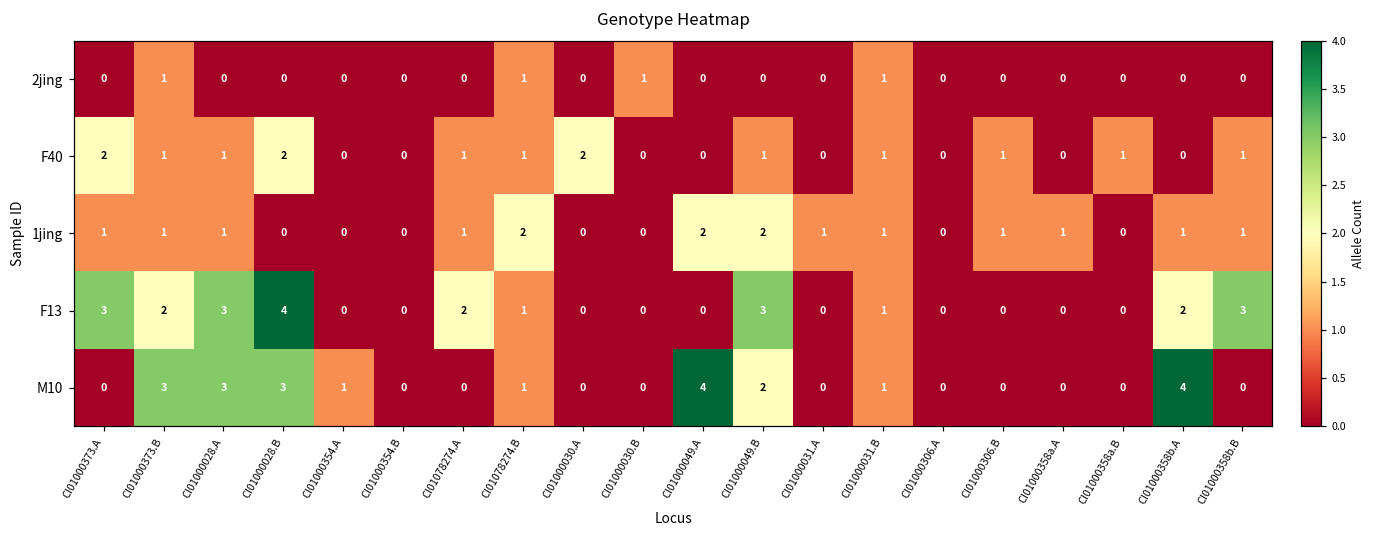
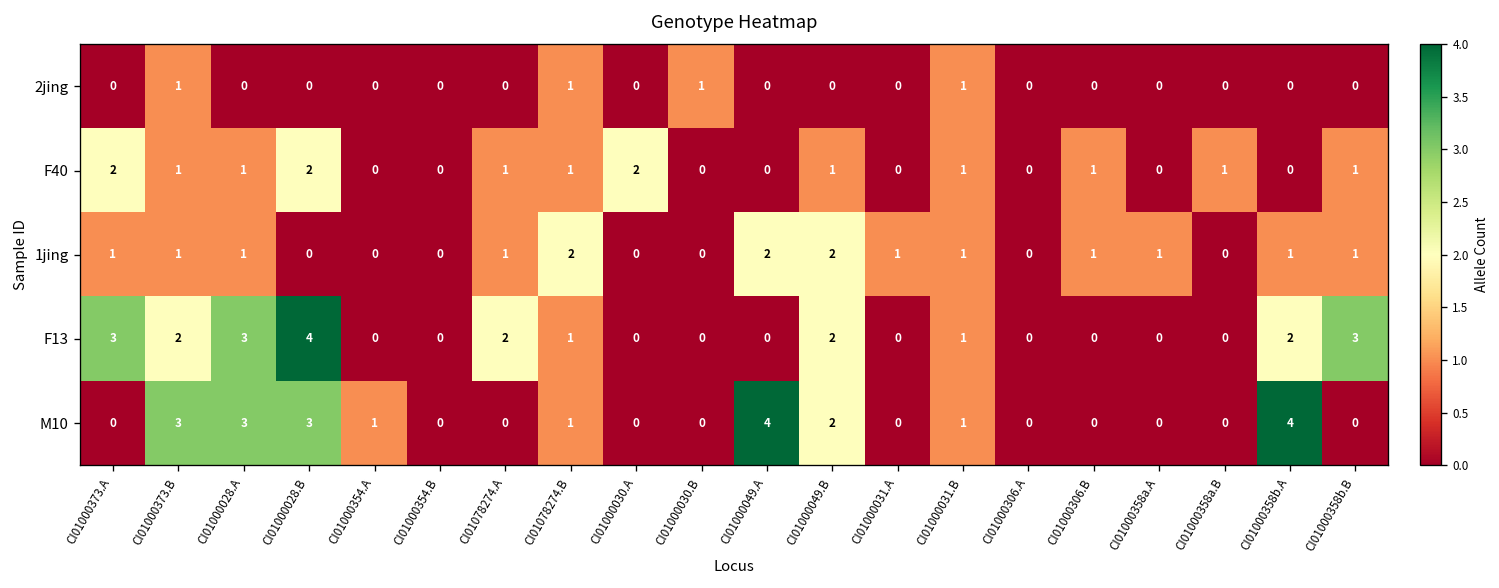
F13, CI01000049.B: 3 -> 2
